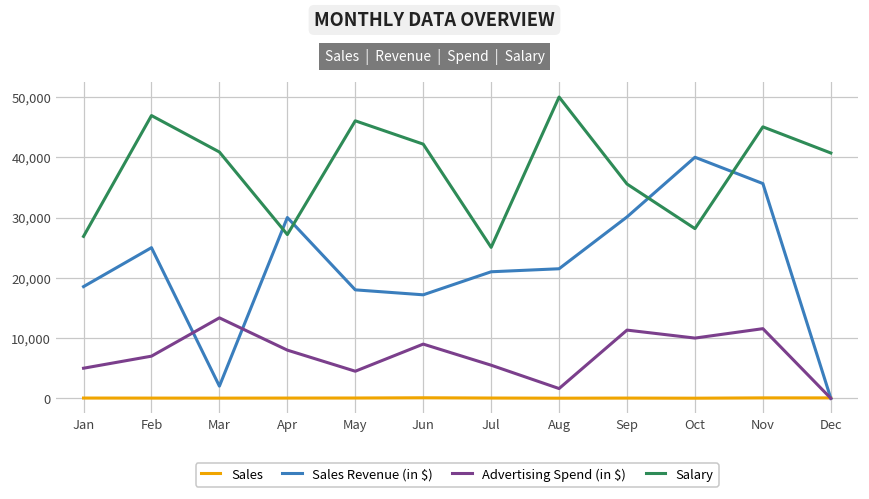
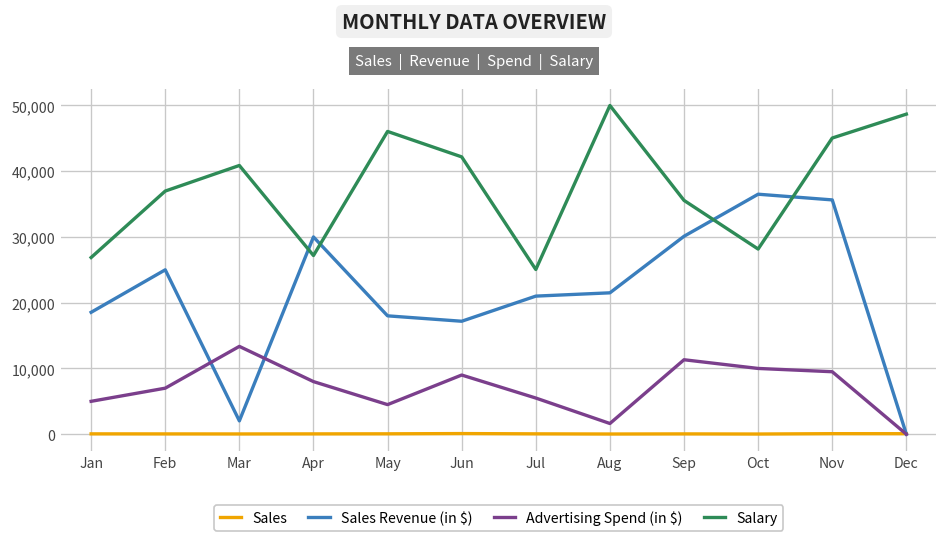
Salary, Feb: 47,000 -> 37,000
Sales Revenue (in $), Oct: 40,000 -> 36,000
Advertising Spend (in $), Nov: 12,000 -> 10,000
Salary, Dec: 41,000 -> 49,000
